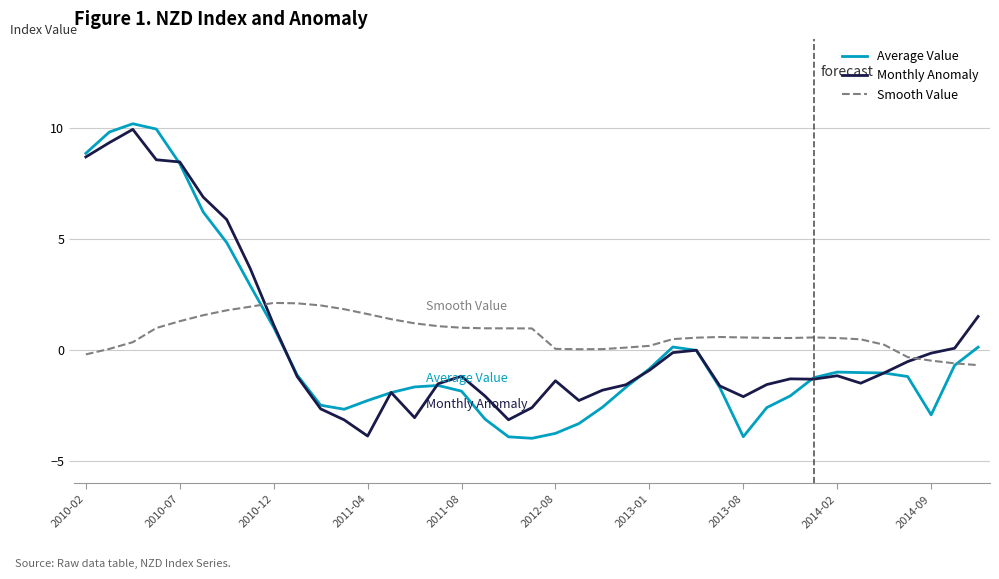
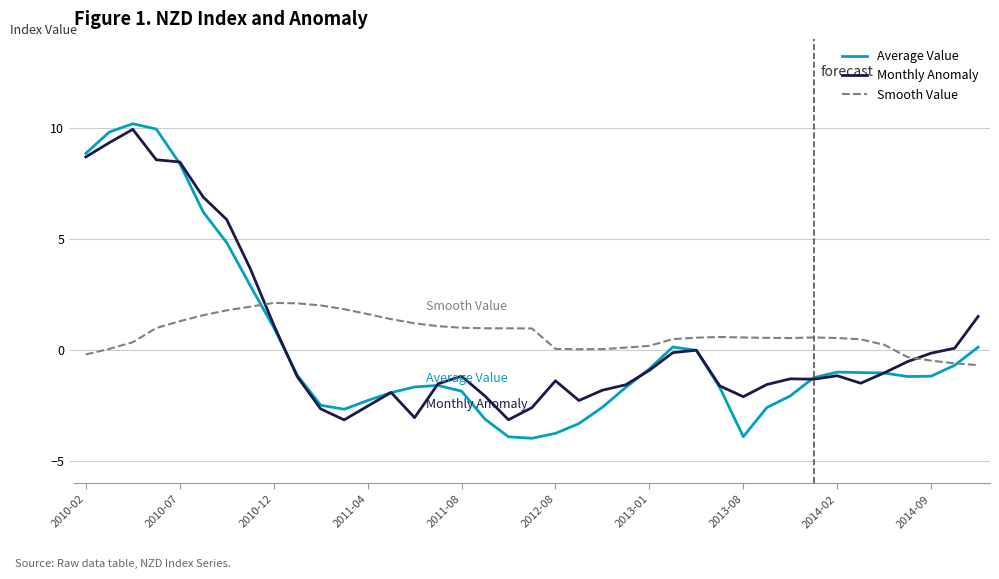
Monthly Anomaly, 2011-04: -3.9 -> -2.5
Average Value, 2014-09: -2.9 -> -1.2
